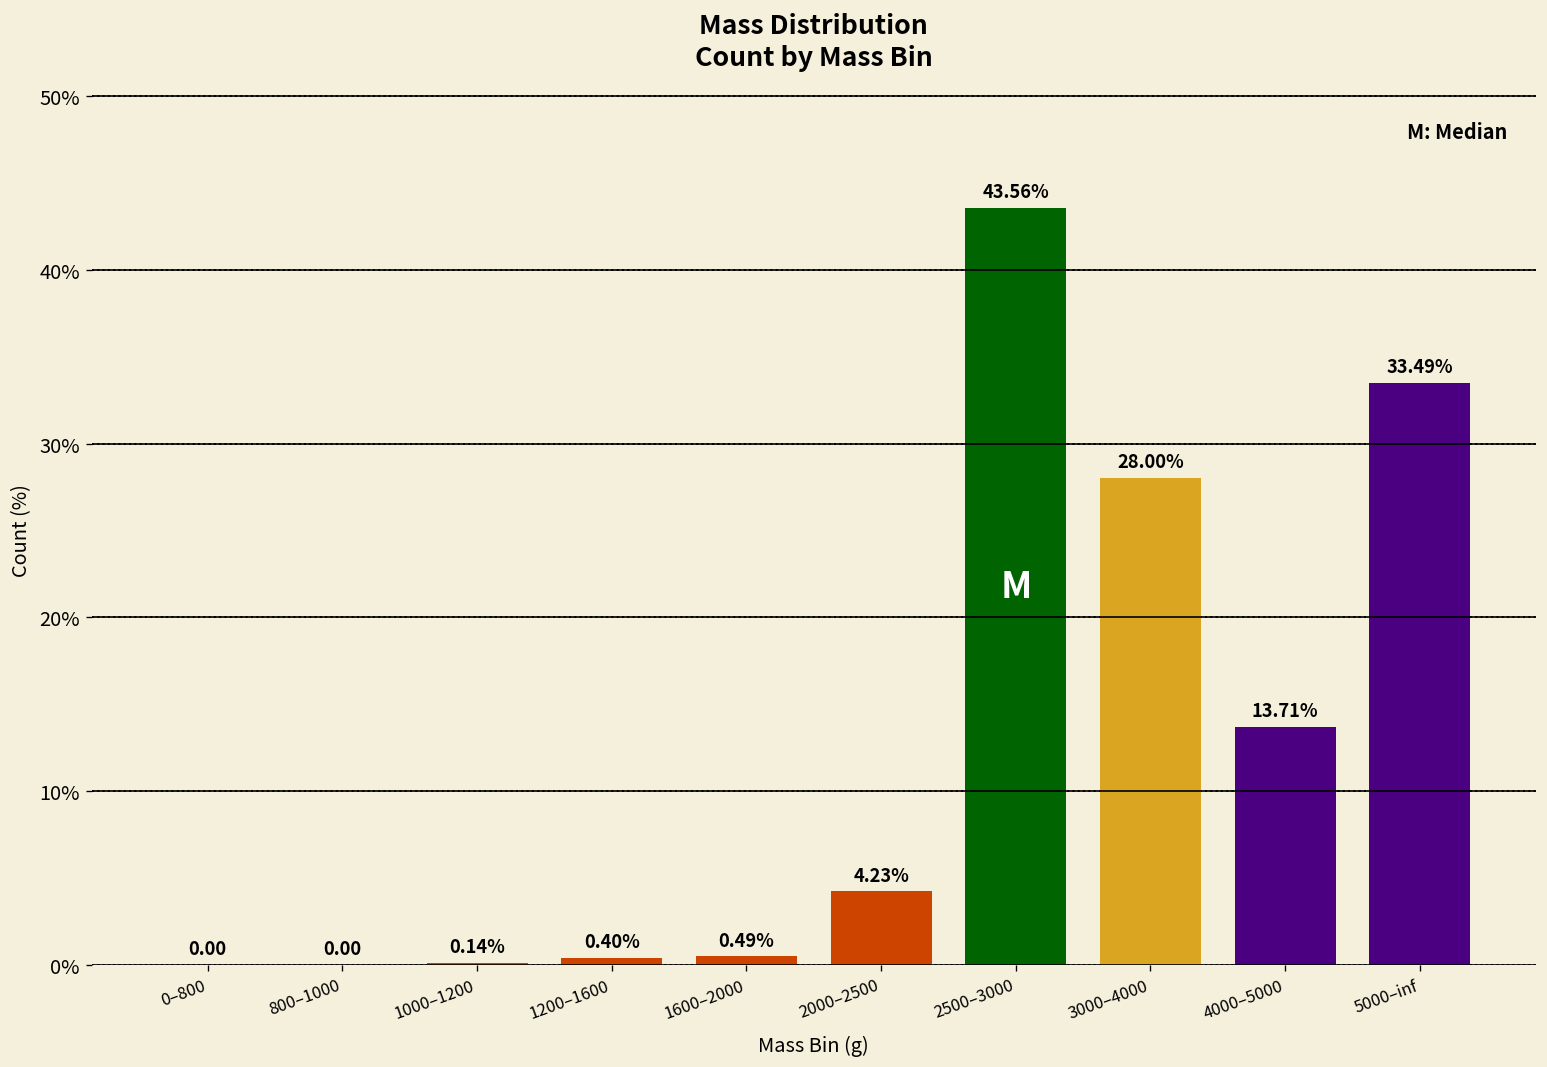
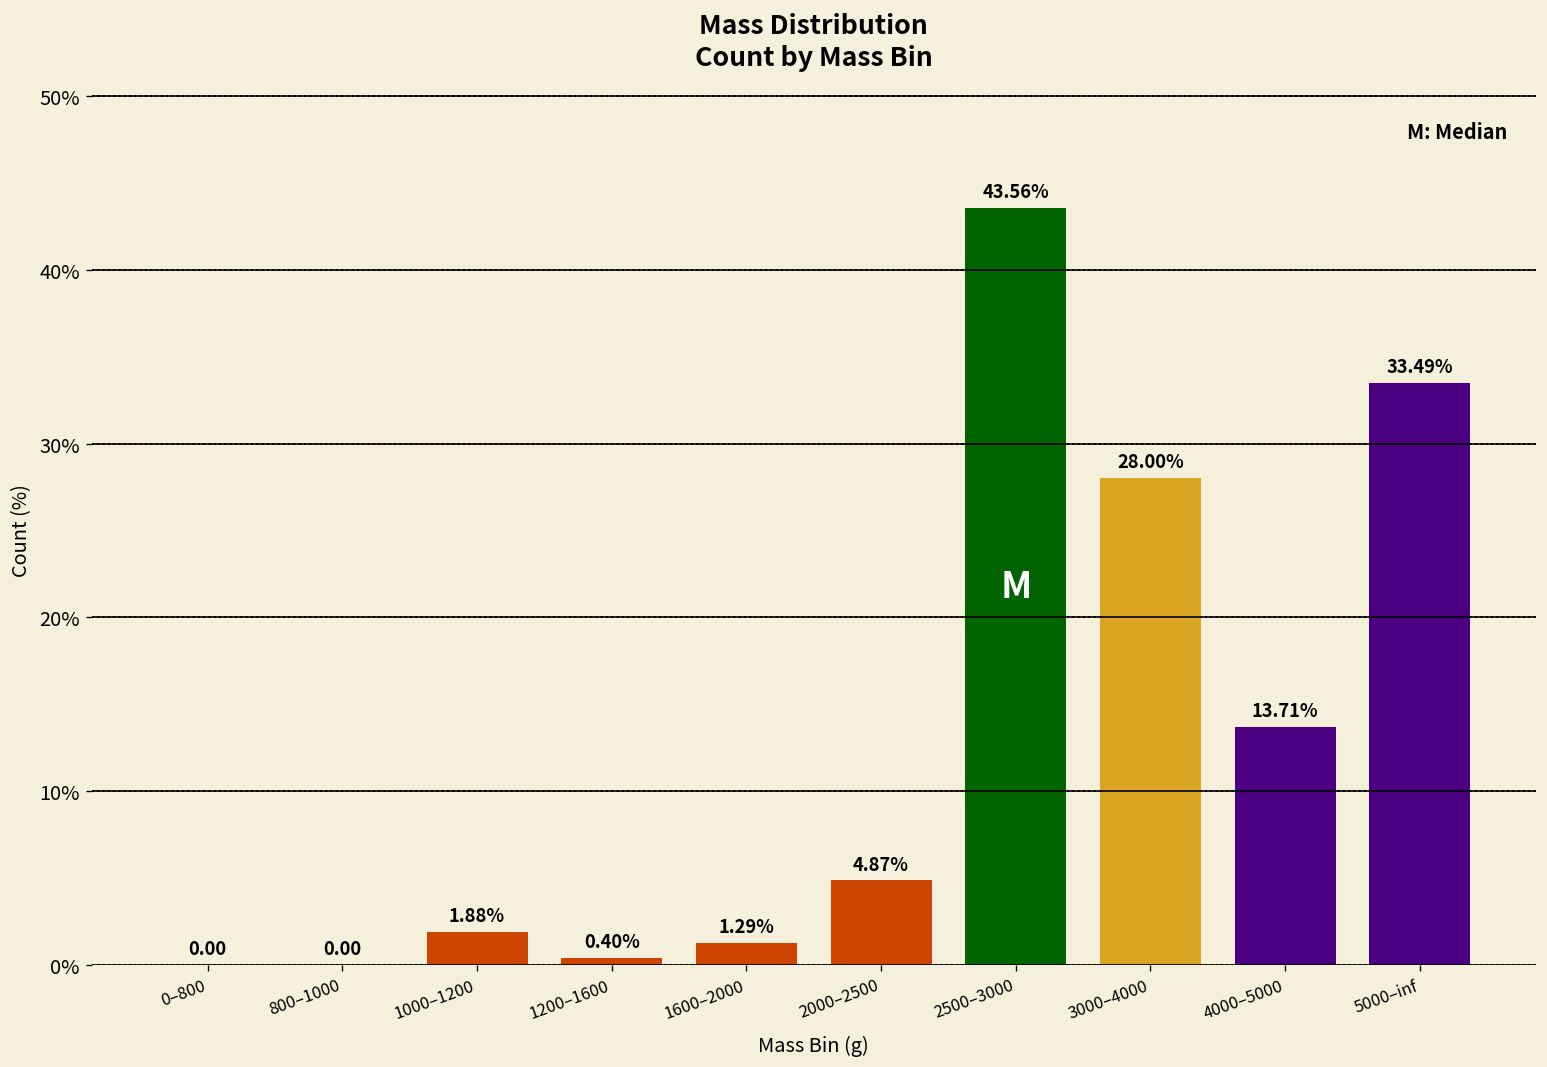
1000–1200: 0.14% -> 1.88%
1600–2000: 0.49% -> 1.29%
2000–2500: 4.23% -> 4.87%
